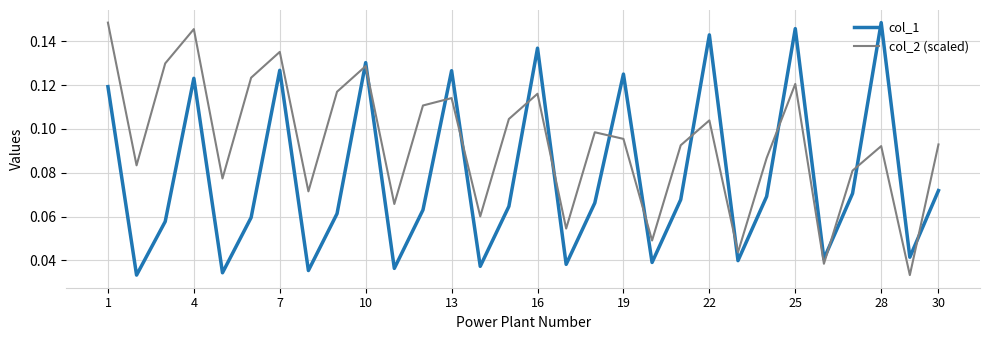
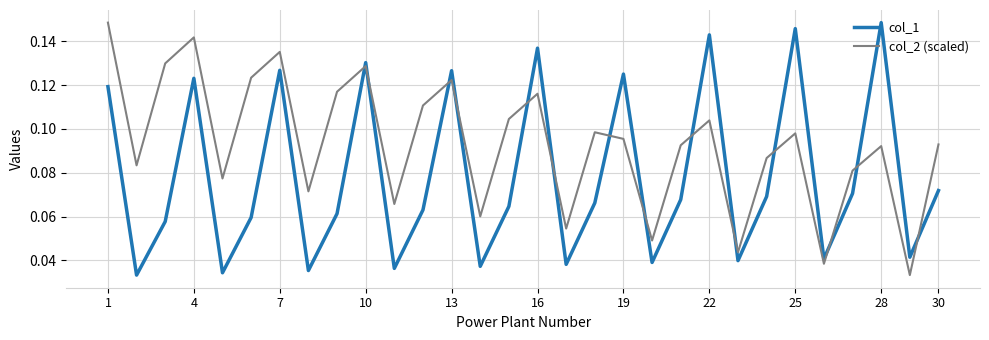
col_2 (scaled), 4: 0.146 -> 0.142
col_2 (scaled), 13: 0.114 -> 0.122
col_2 (scaled), 25: 0.121 -> 0.098
